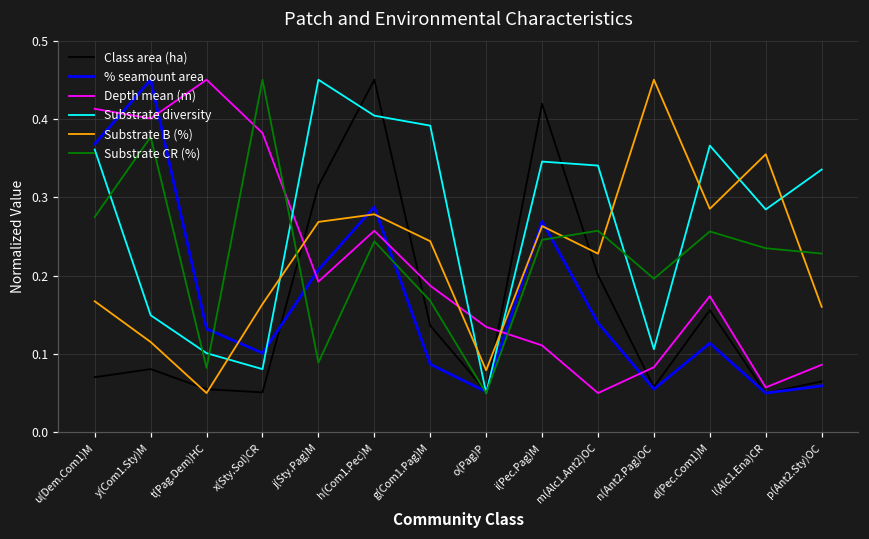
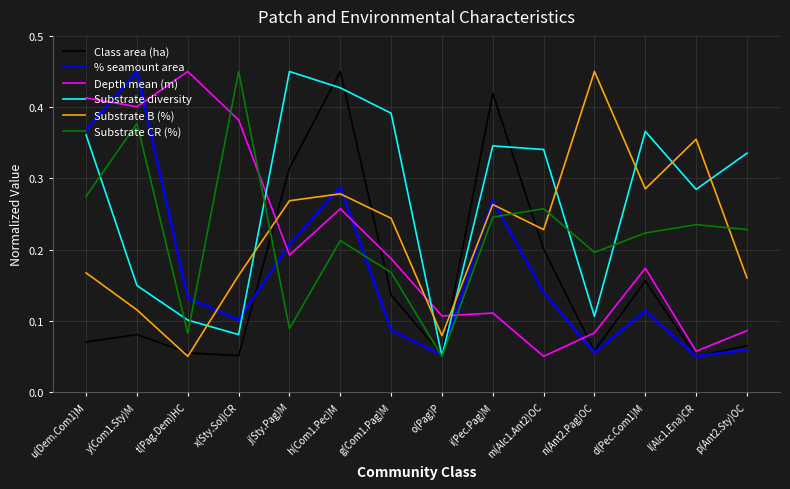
Substrate diversity, h(Com1.Pec)M: 0.40 -> 0.43
Substrate CR (%), h(Com1.Pec)M: 0.24 -> 0.21
Depth mean (m), o(Pag)P: 0.13 -> 0.11
Substrate CR (%), d(Pec.Com1)M: 0.26 -> 0.22
